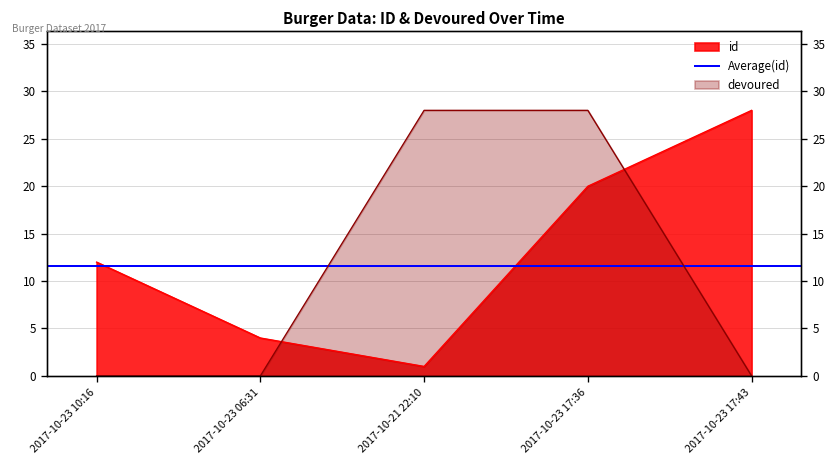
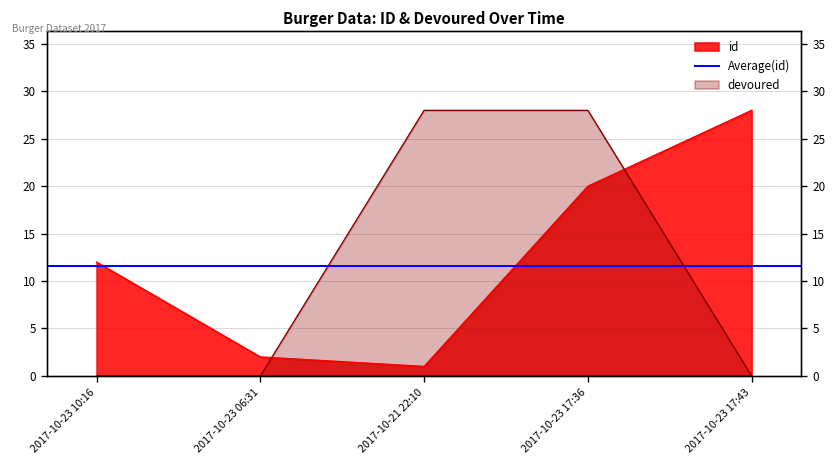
id, 2017-10-23 06:31: 4 -> 2
